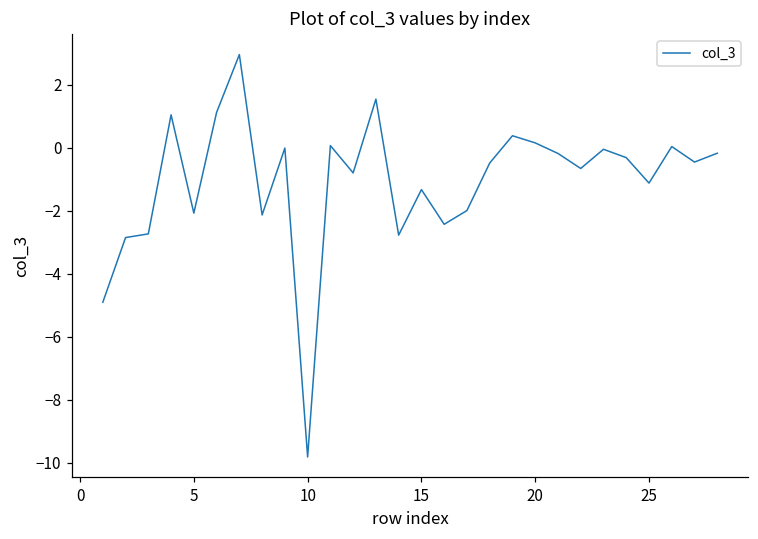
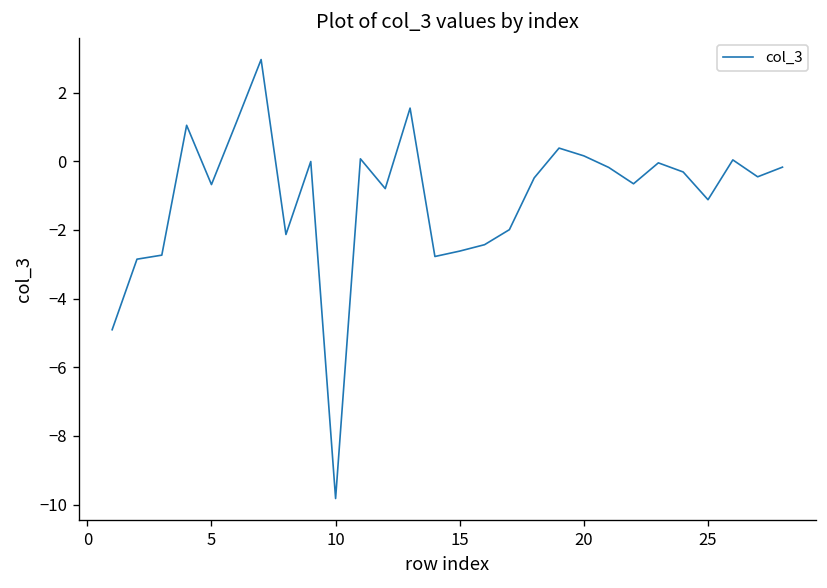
5: -2.1 -> -0.7
15: -1.3 -> -2.6
